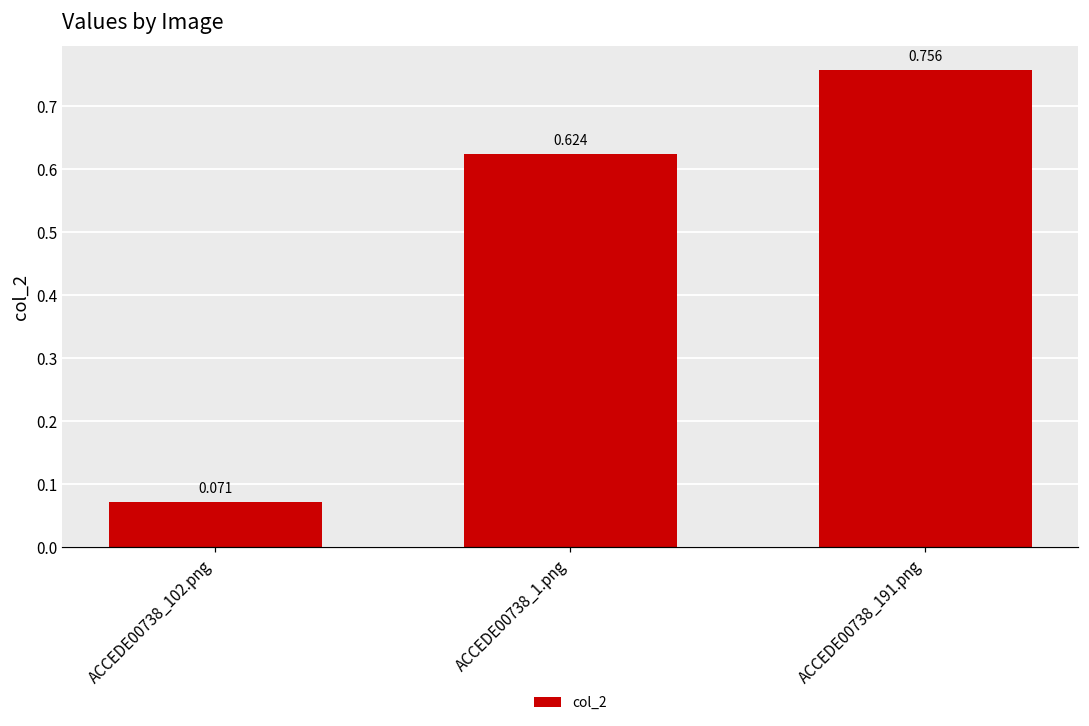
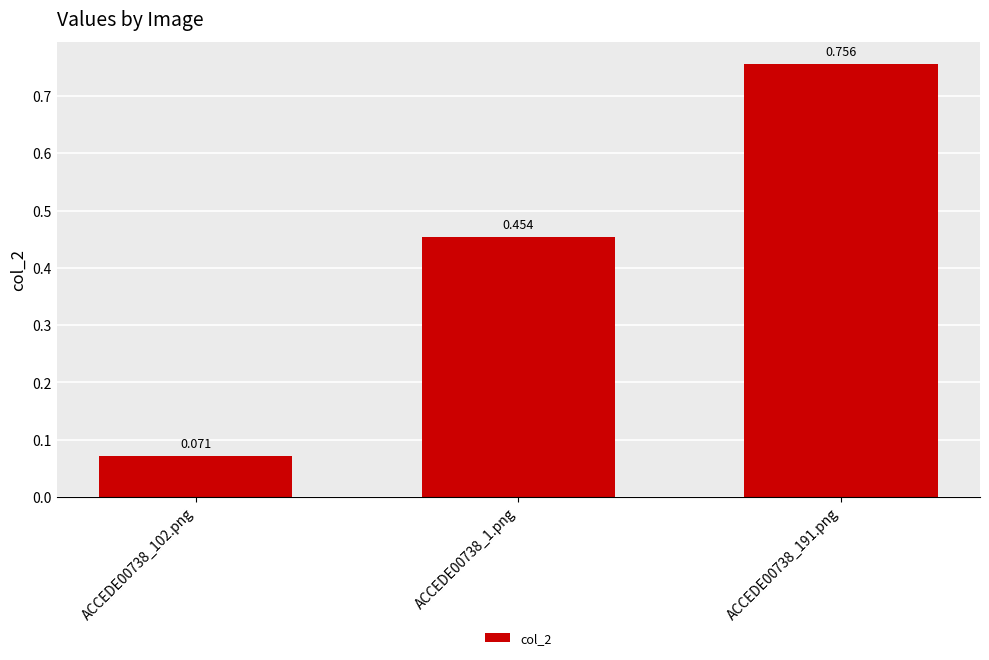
ACCEDE00738_1.png: 0.624 -> 0.454
